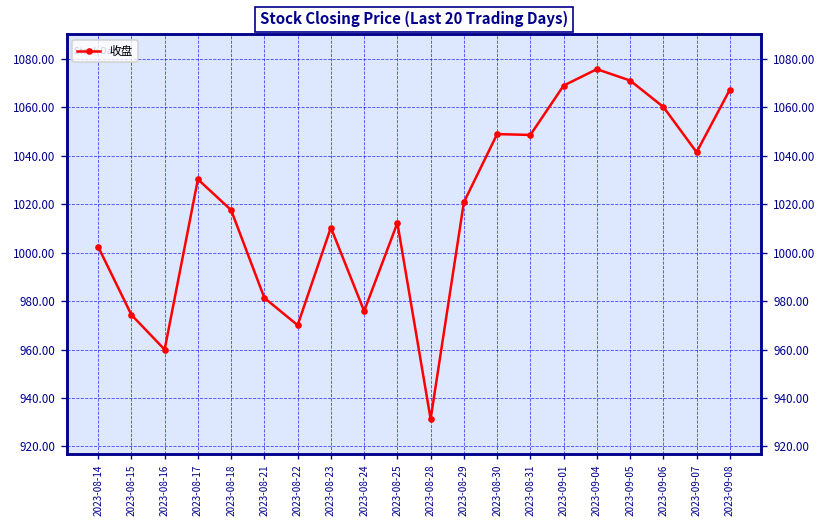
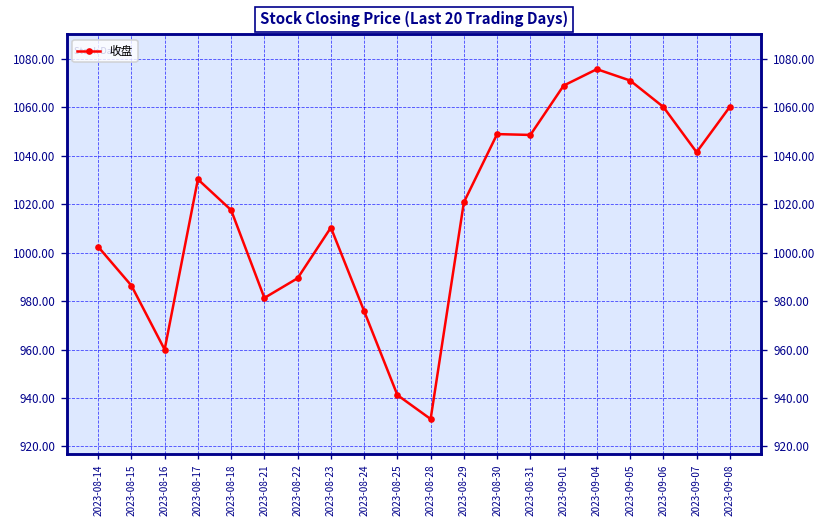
2023-08-15: 974 -> 986
2023-08-22: 970 -> 989
2023-08-25: 1012 -> 941
2023-09-08: 1067 -> 1060
